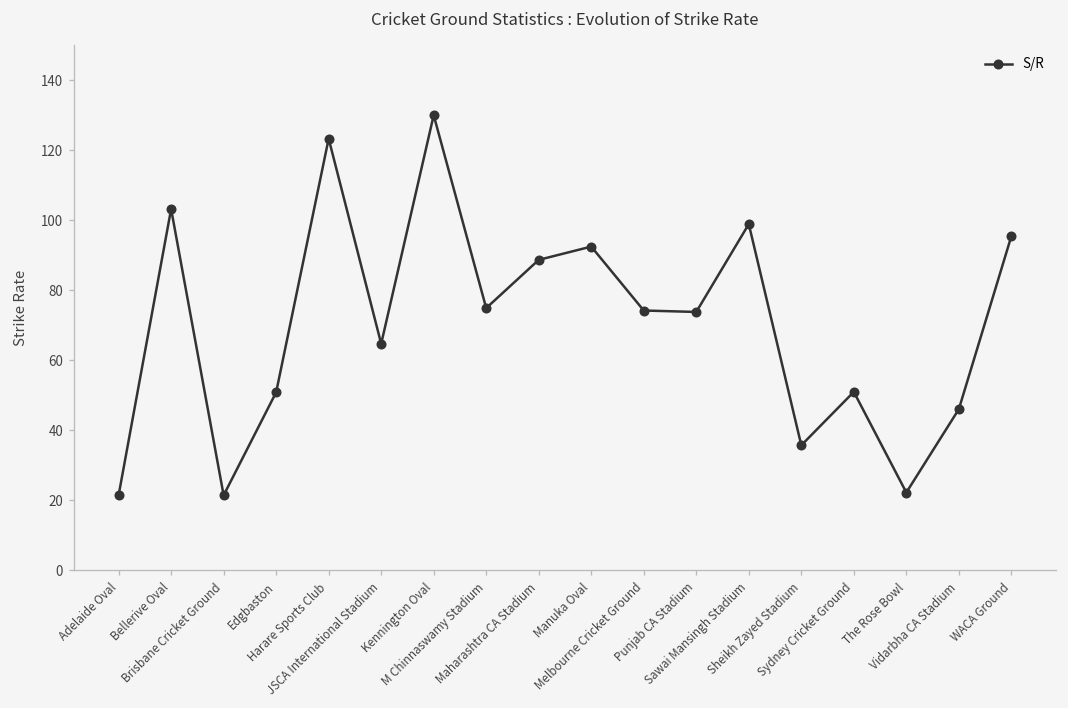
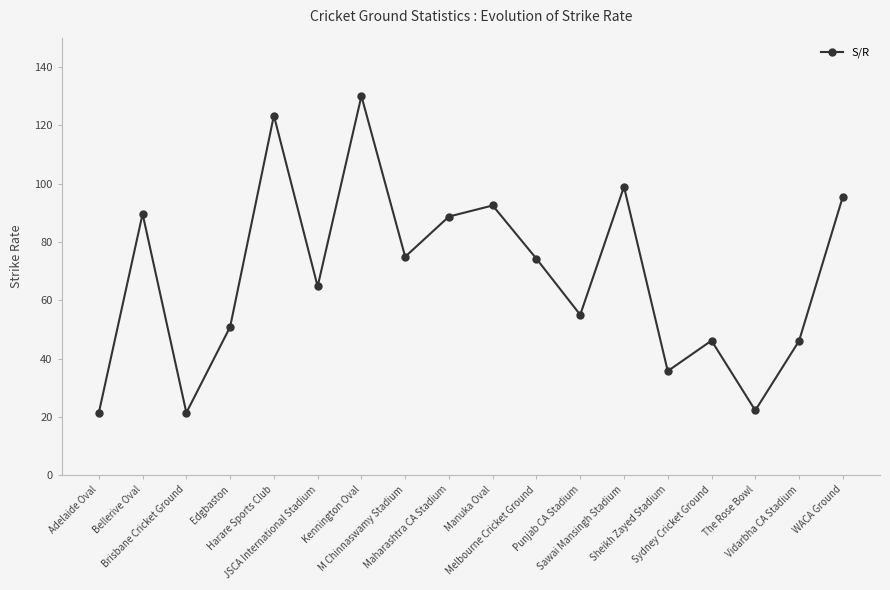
Bellerive Oval: 103 -> 90
Punjab CA Stadium: 74 -> 55
Sydney Cricket Ground: 51 -> 46
